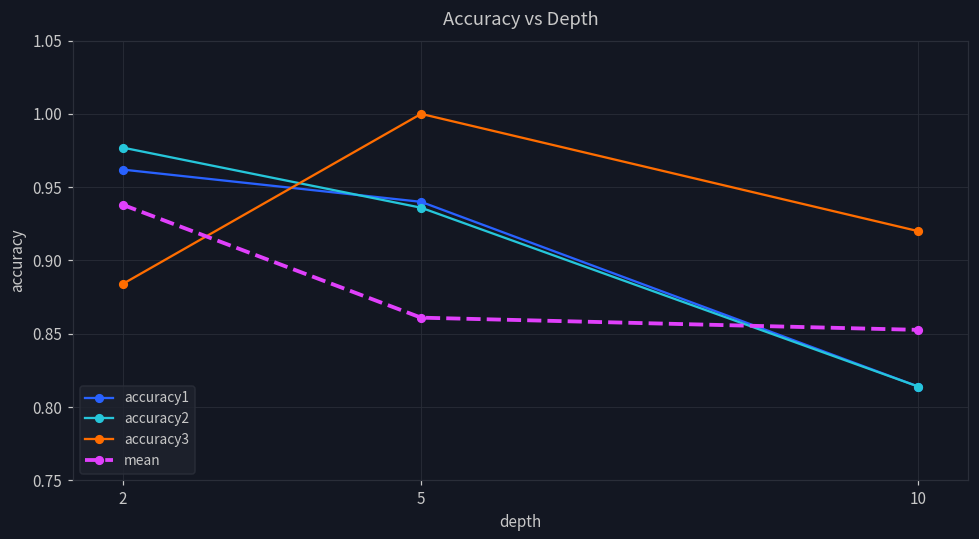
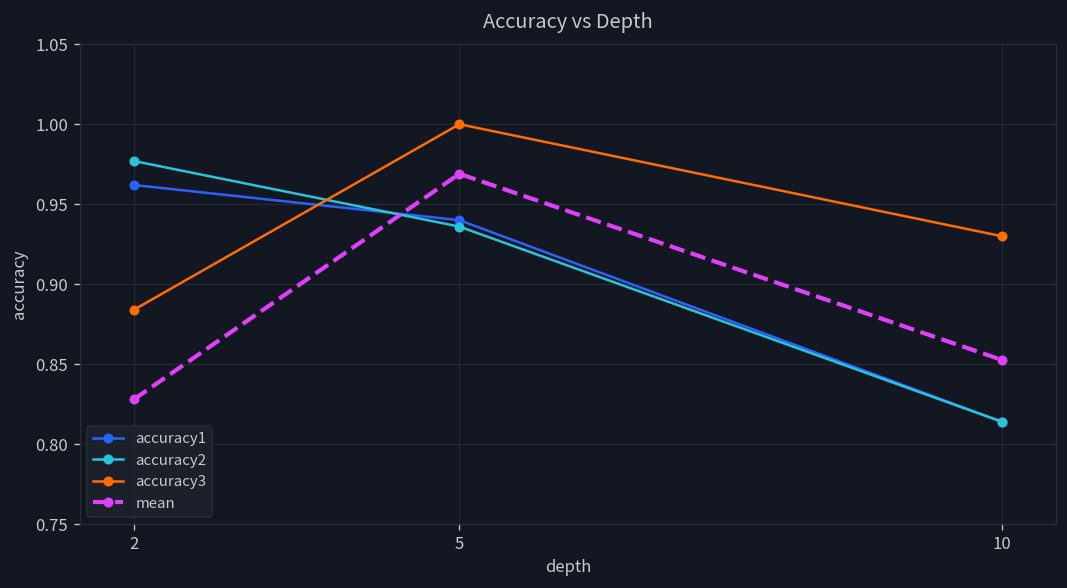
mean, 2: 0.938 -> 0.828
mean, 5: 0.861 -> 0.969
accuracy3, 10: 0.92 -> 0.93
